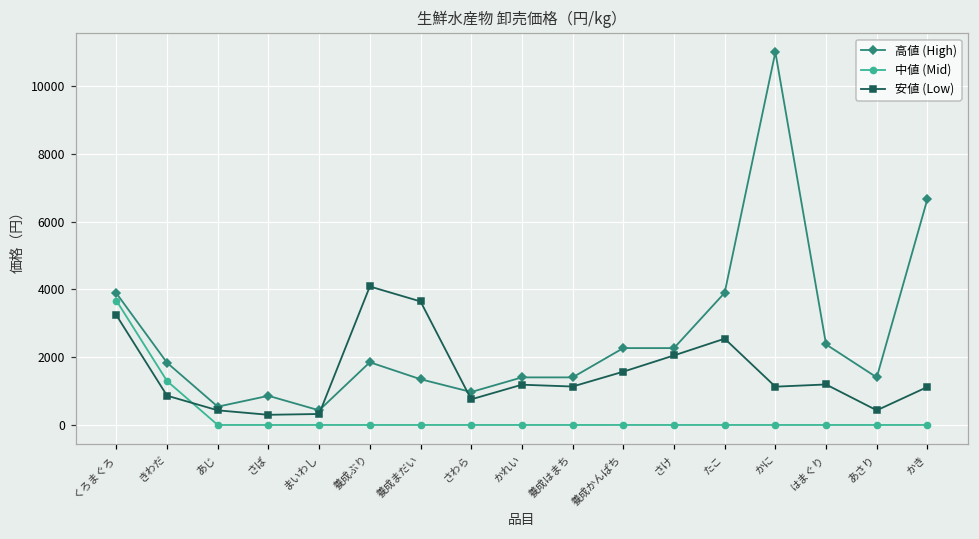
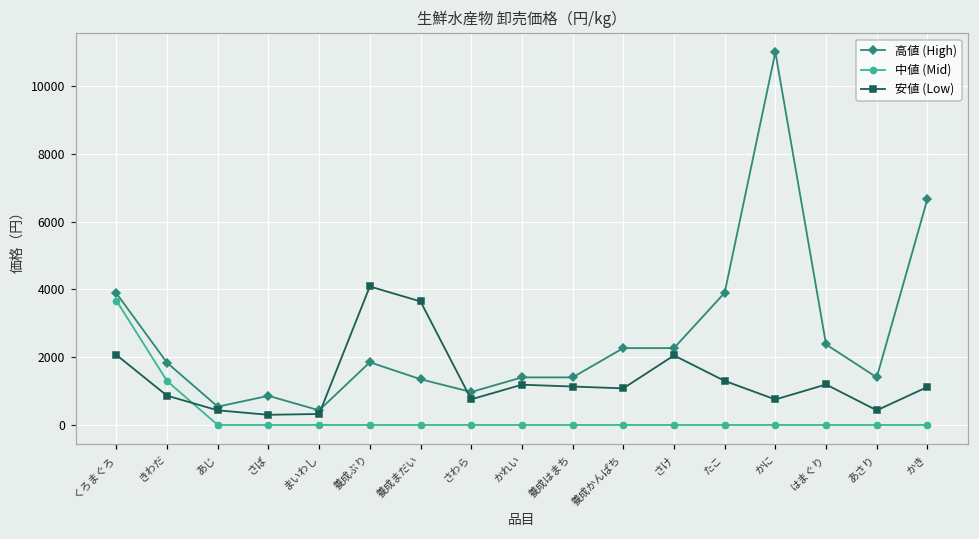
安値 (Low), くろまぐろ: 3200 -> 2100
安値 (Low), 養成かんぱち: 1600 -> 1100
安値 (Low), たこ: 2500 -> 1300
安値 (Low), かに: 1100 -> 800
